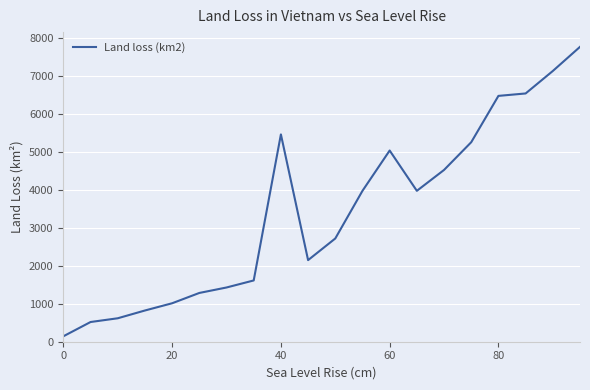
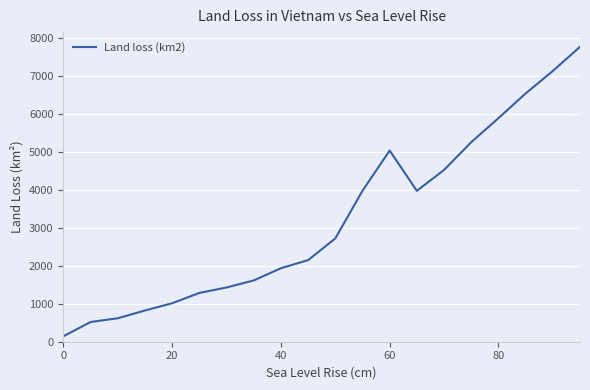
40: 5500 -> 1900
80: 6500 -> 5900
